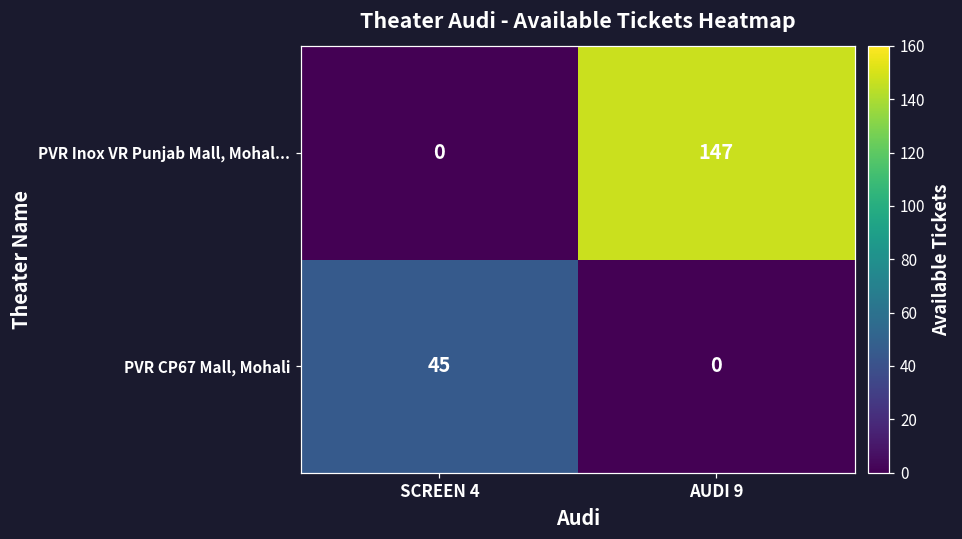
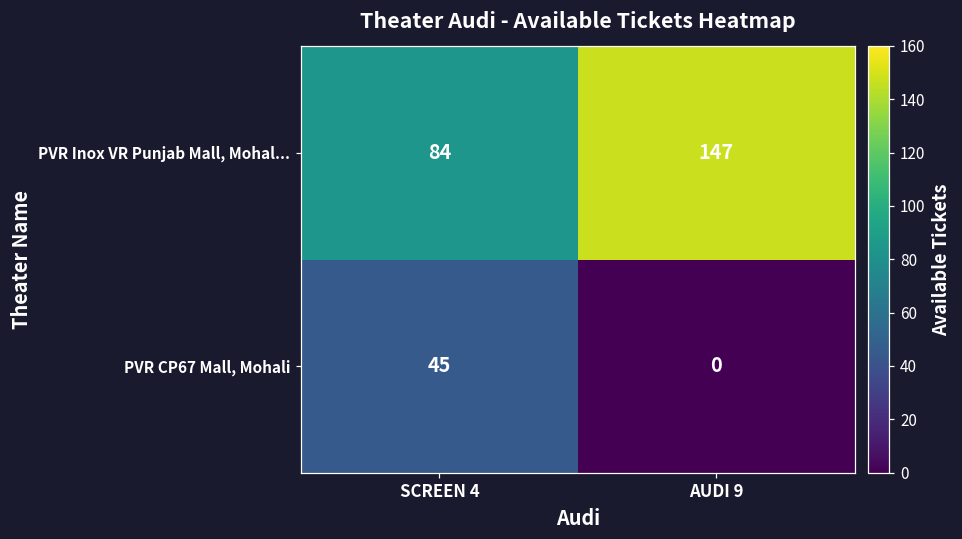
PVR Inox VR Punjab Mall, Mohal..., SCREEN 4: 0 -> 84
